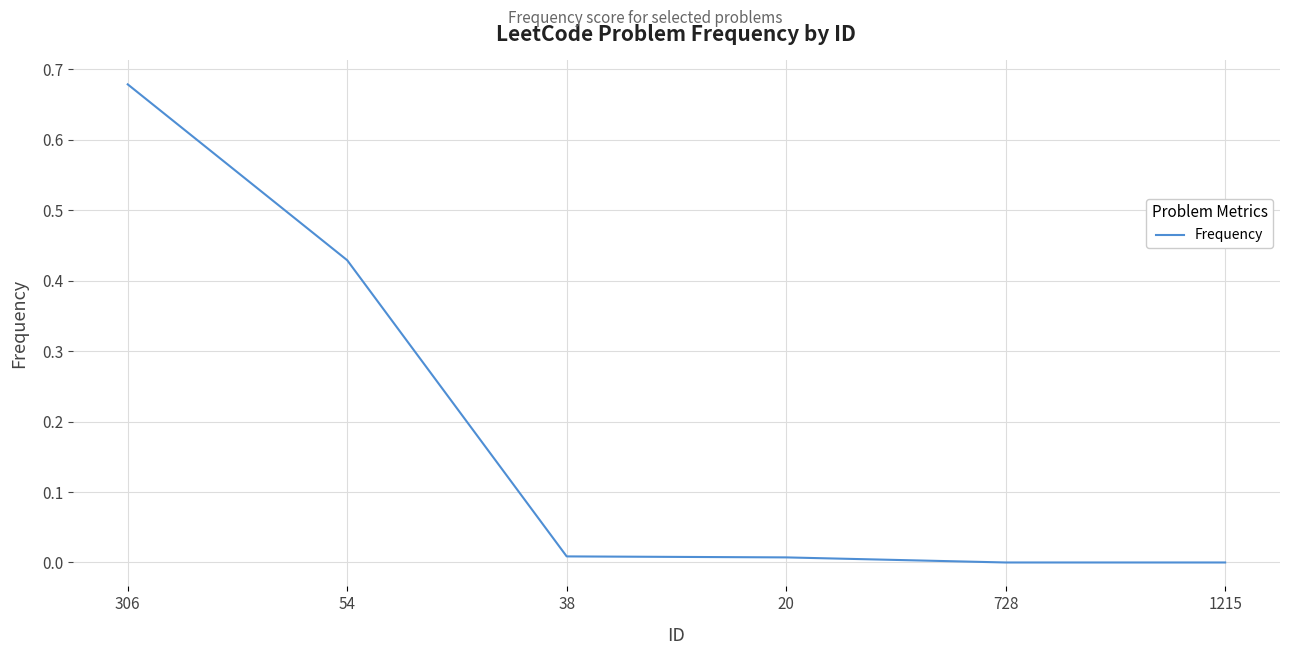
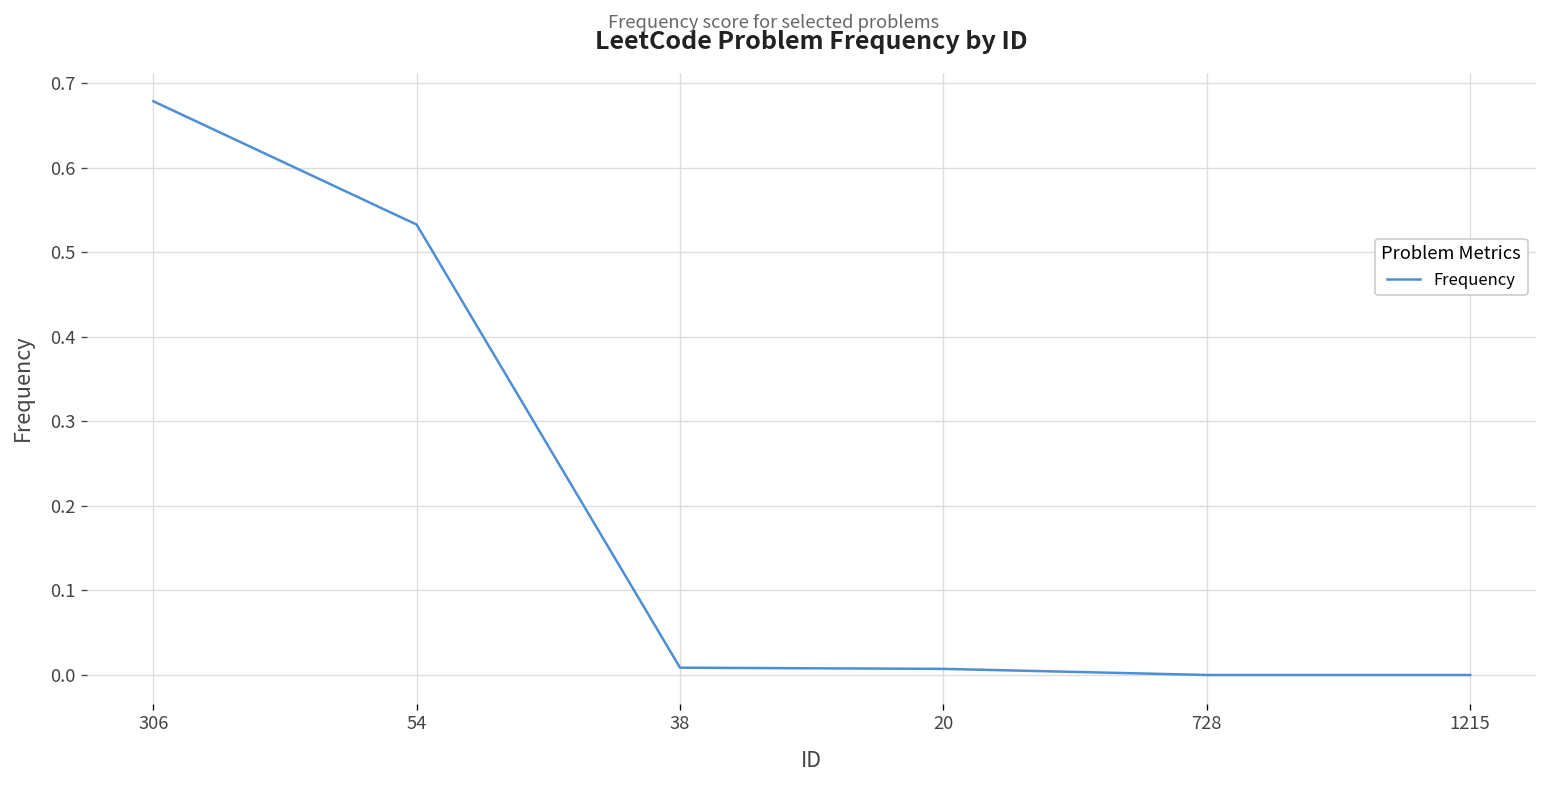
54: 0.43 -> 0.53
